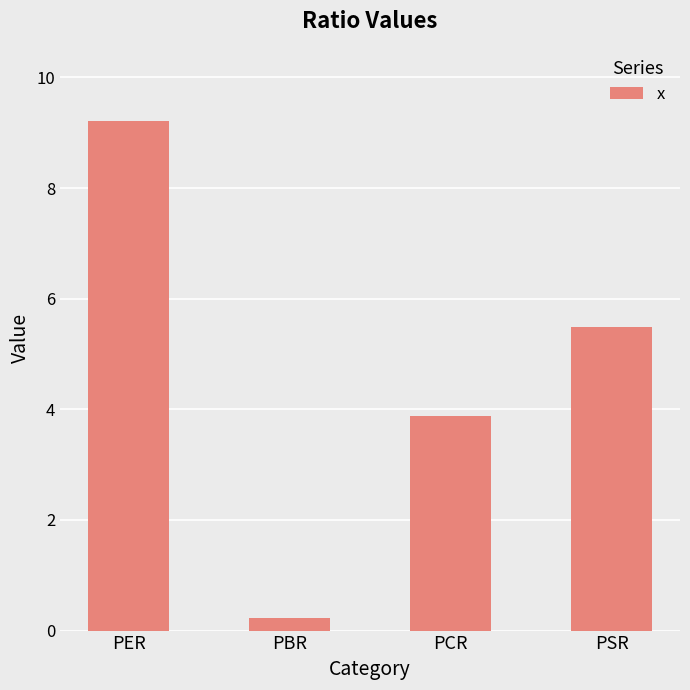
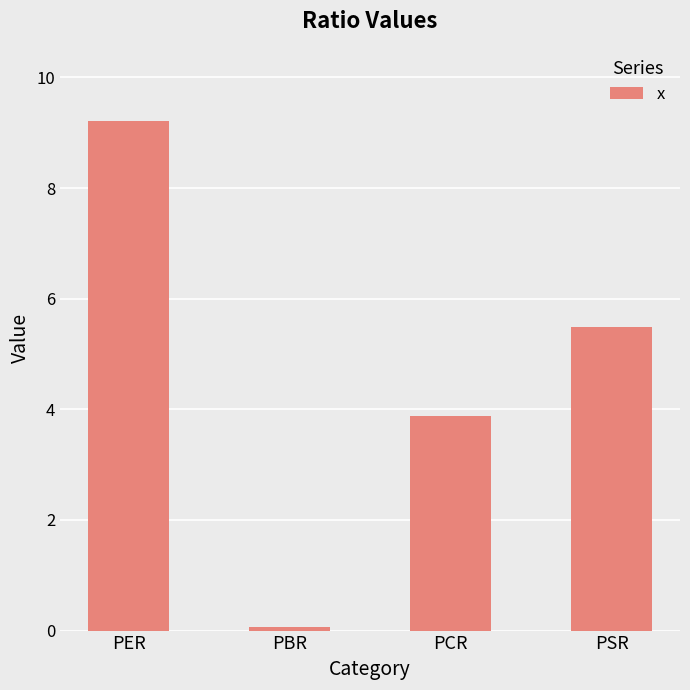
PBR: 0.2 -> 0.1
